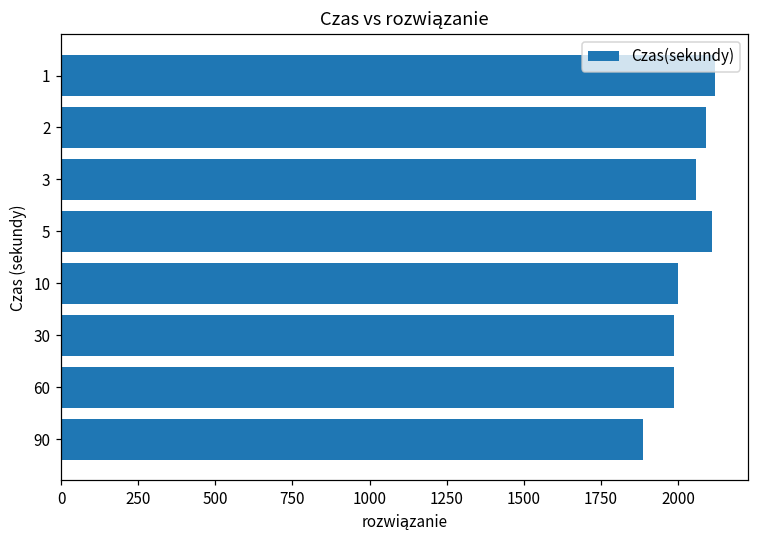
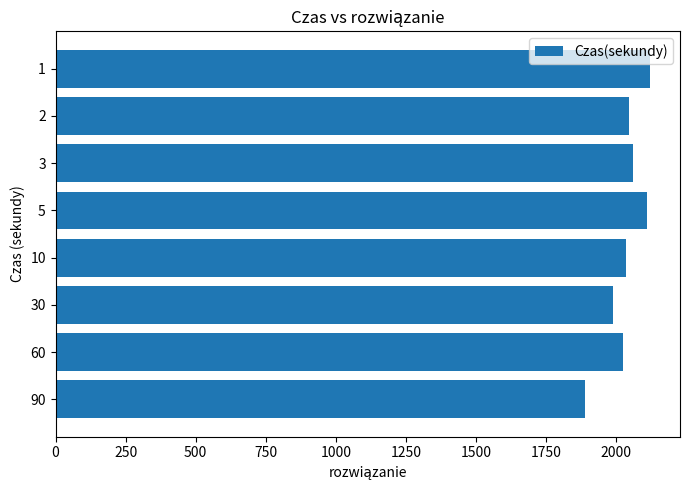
2: 2090 -> 2040
10: 2000 -> 2030
60: 1990 -> 2020
